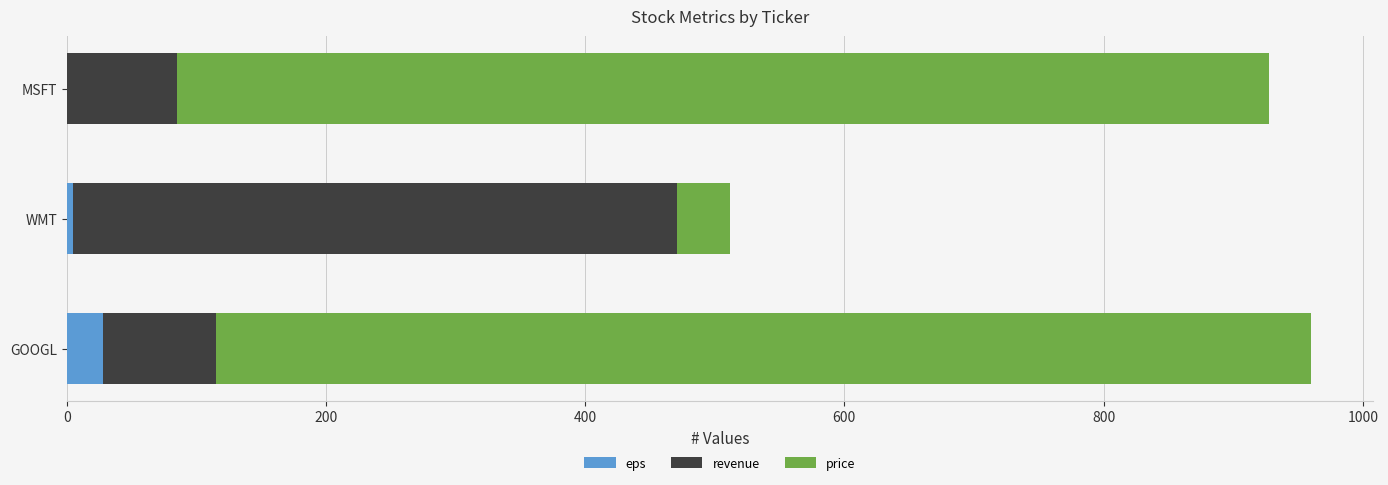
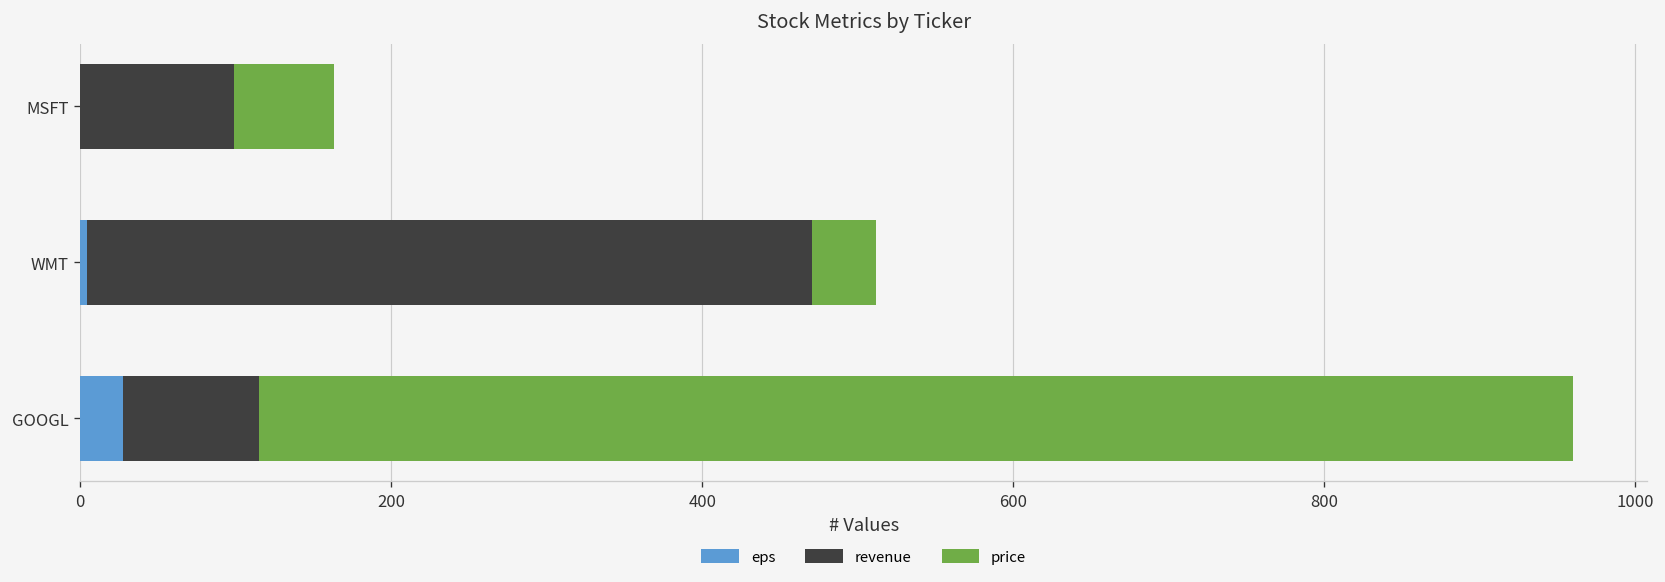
revenue, MSFT: 85 -> 99
price, MSFT: 843 -> 64
